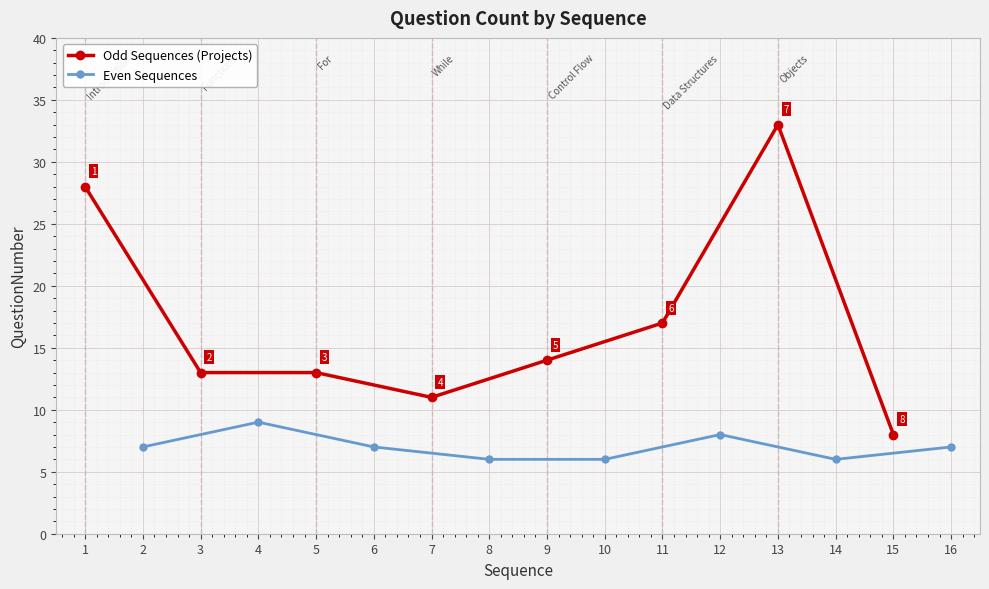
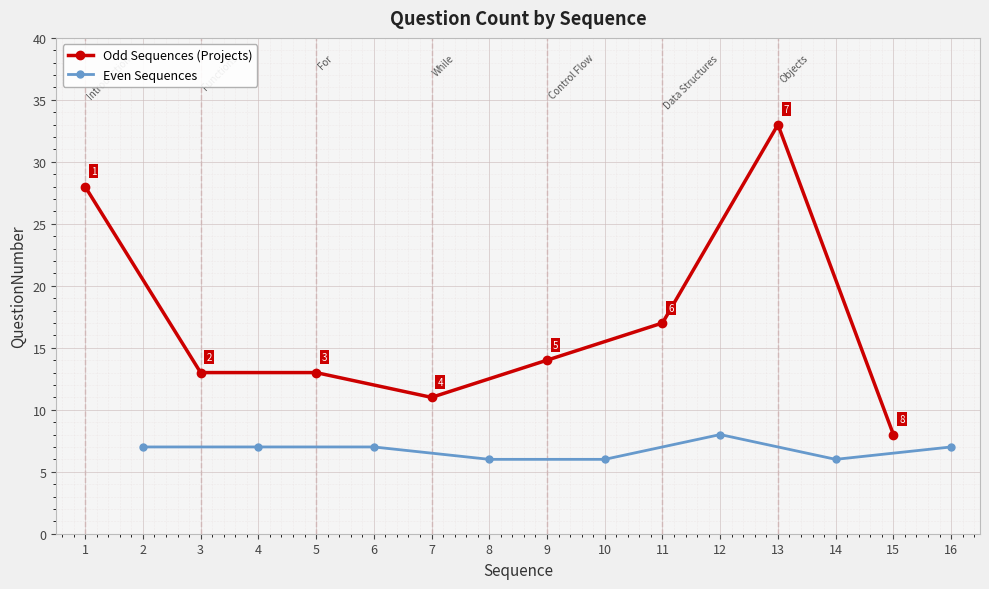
Even Sequences, 4: 9 -> 7
